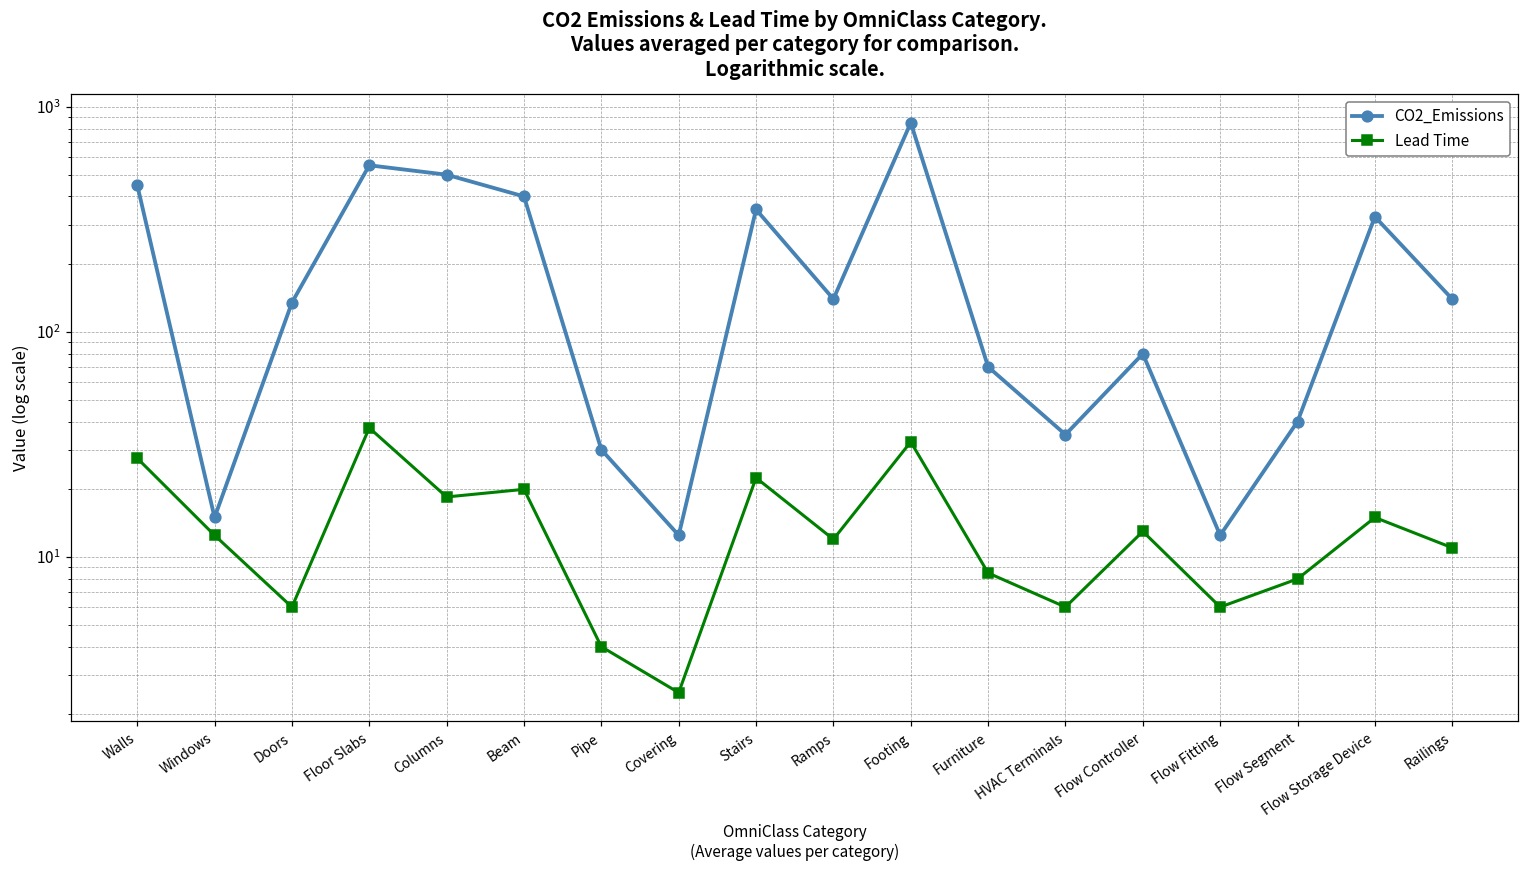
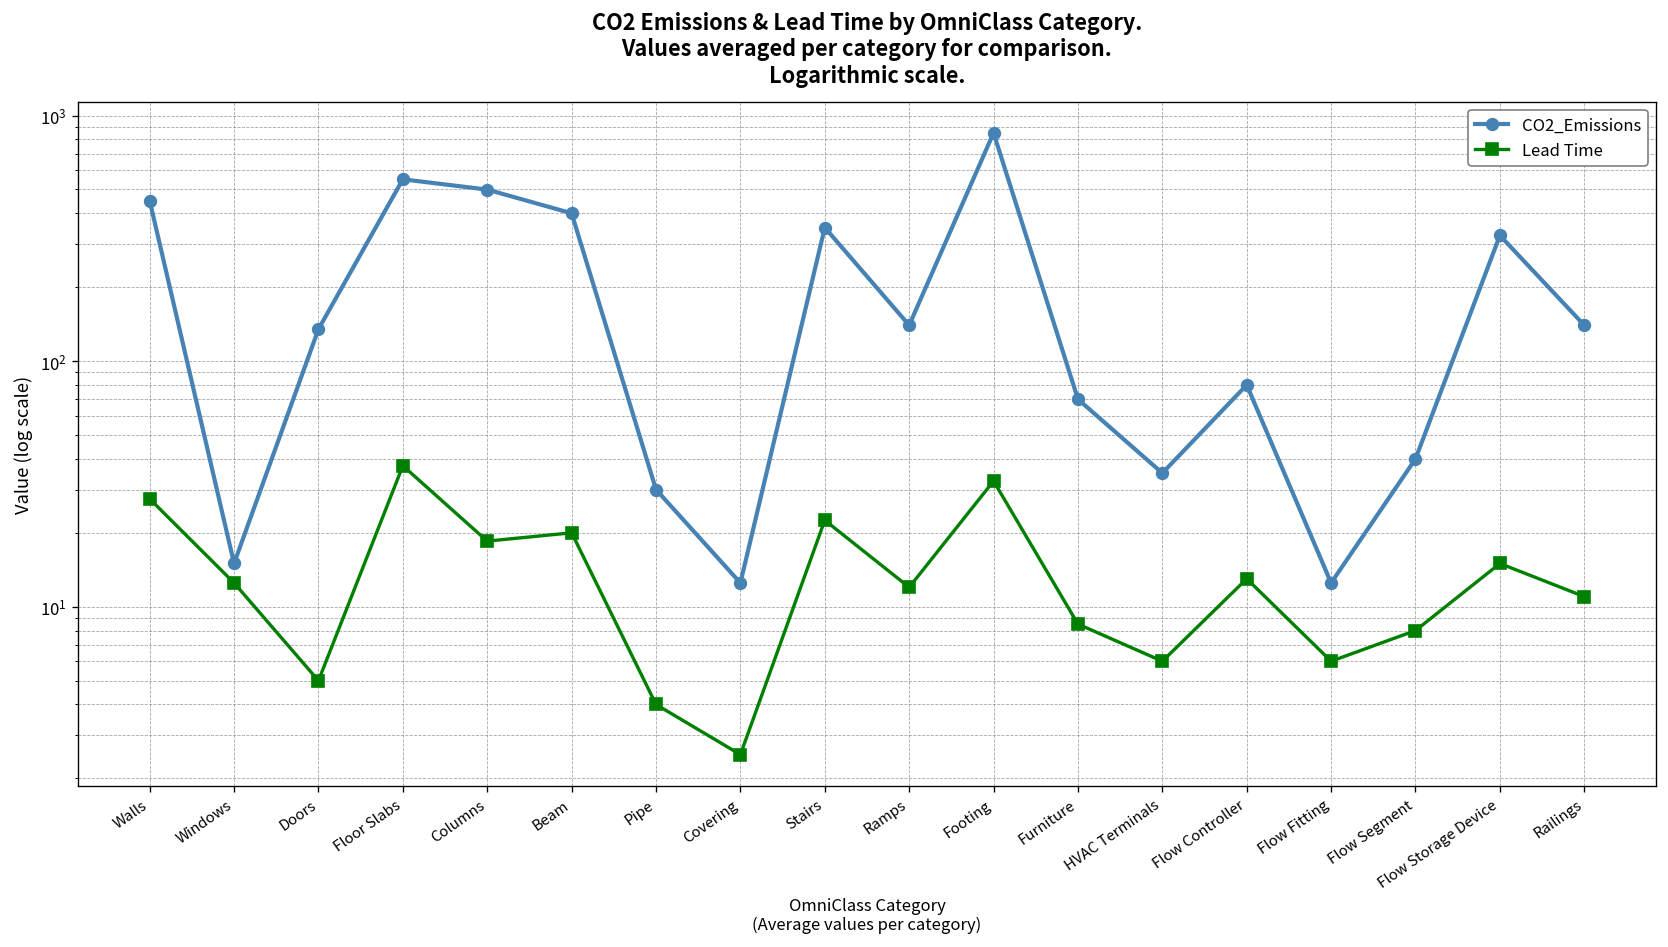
Lead Time, Doors: 6 -> 5
